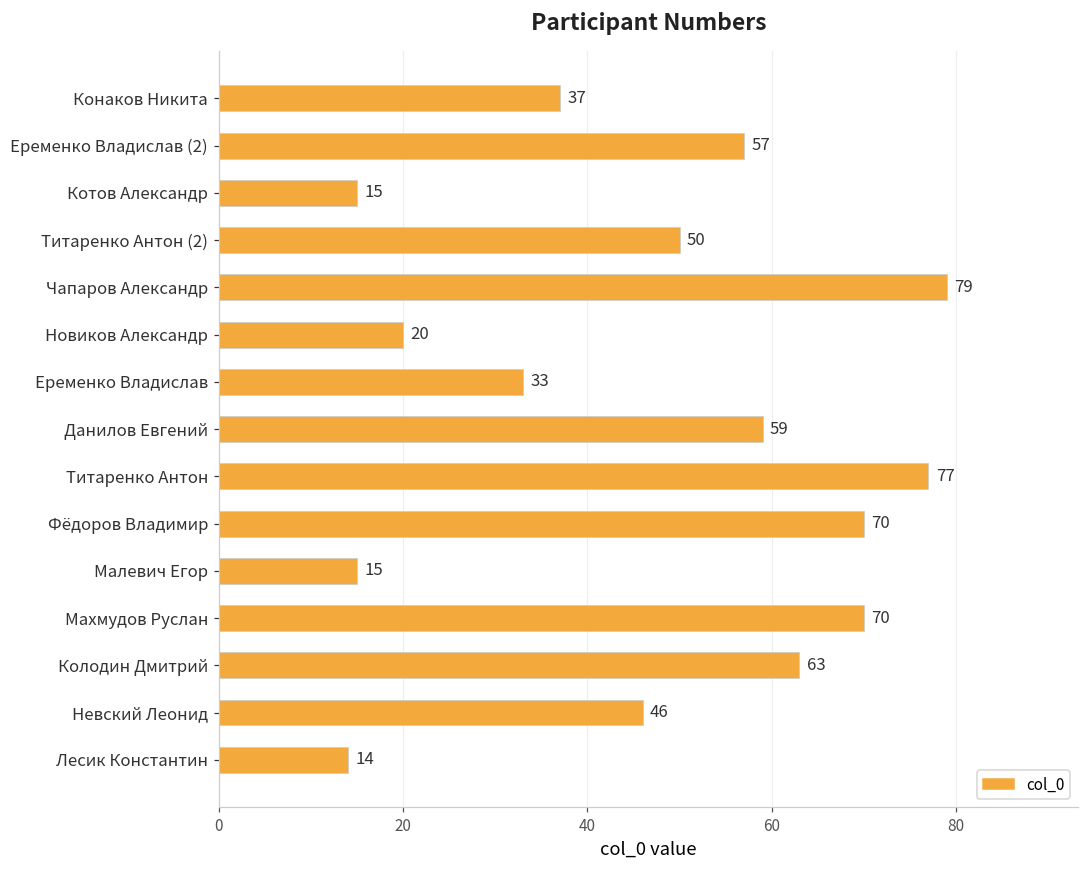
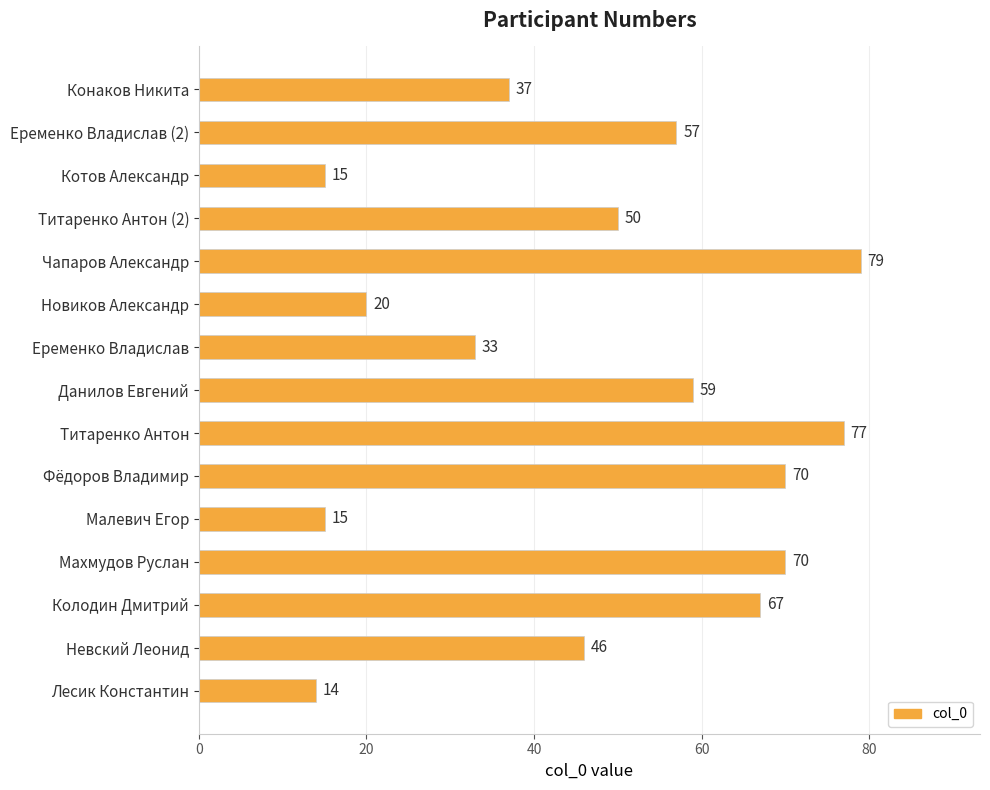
Колодин Дмитрий: 63 -> 67
